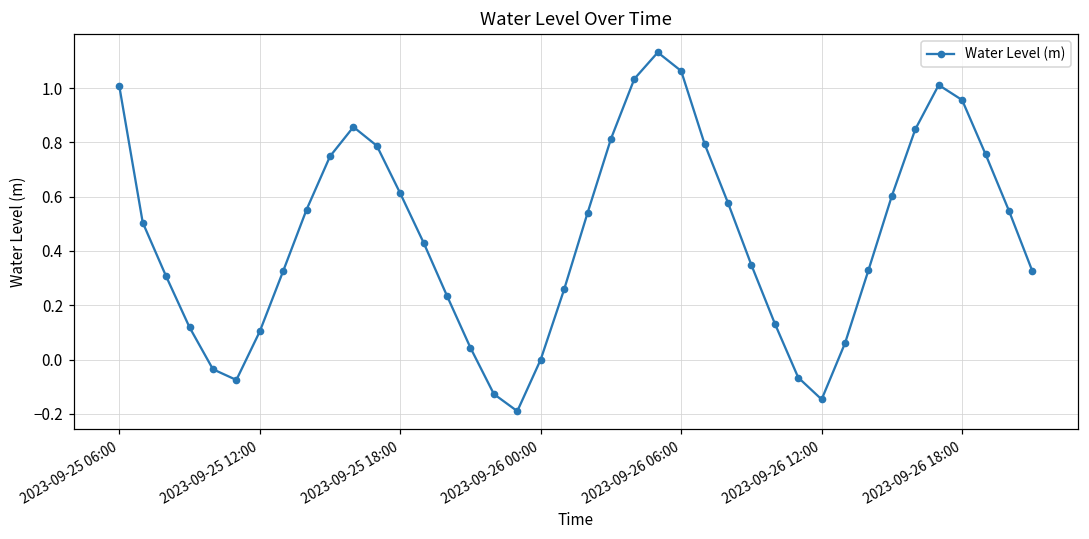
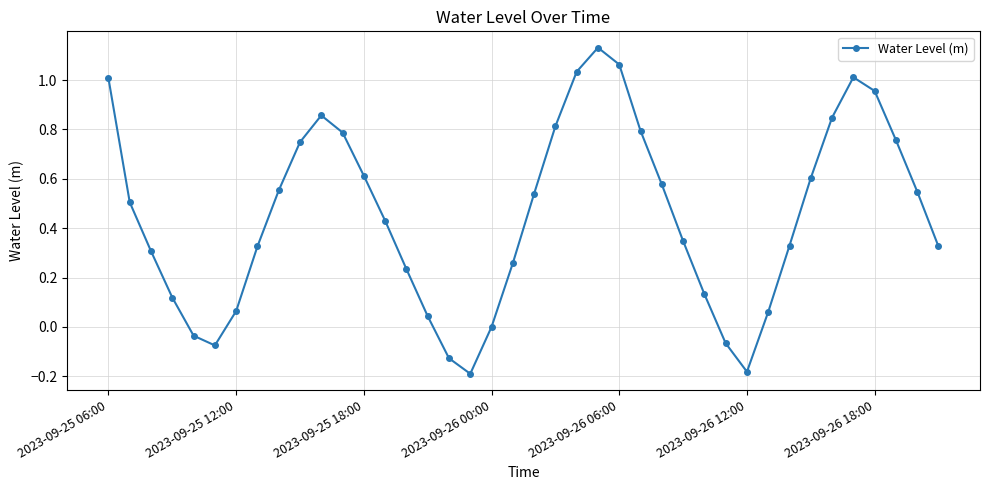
2023-09-25 12:00: 0.10 -> 0.06
2023-09-26 12:00: -0.15 -> -0.18
